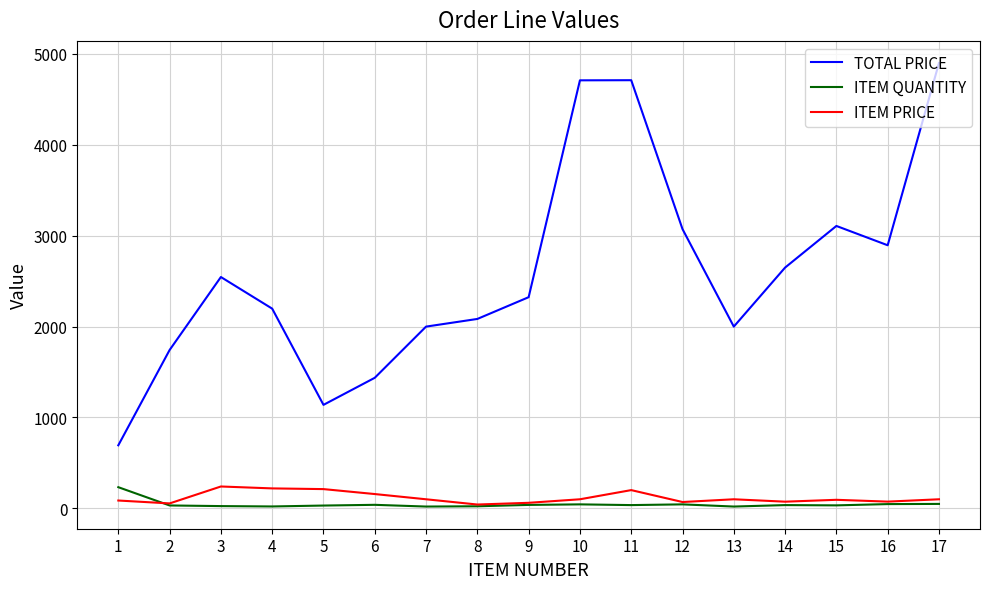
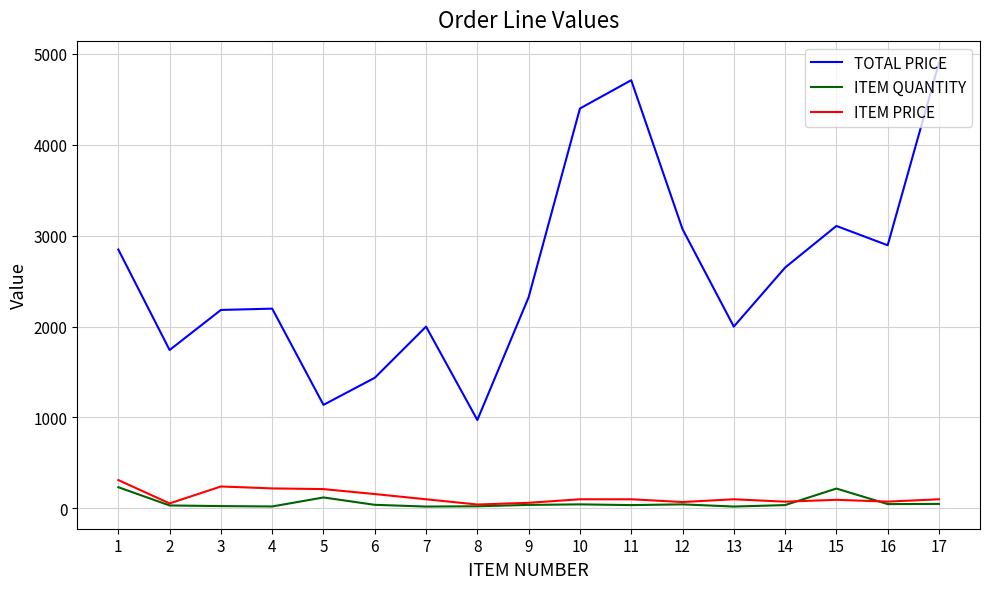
TOTAL PRICE, 1: 700 -> 2800
ITEM PRICE, 1: 100 -> 300
TOTAL PRICE, 3: 2500 -> 2200
ITEM QUANTITY, 5: 0 -> 100
TOTAL PRICE, 8: 2100 -> 1000
TOTAL PRICE, 10: 4700 -> 4400
ITEM PRICE, 11: 200 -> 100
ITEM QUANTITY, 15: 0 -> 200
